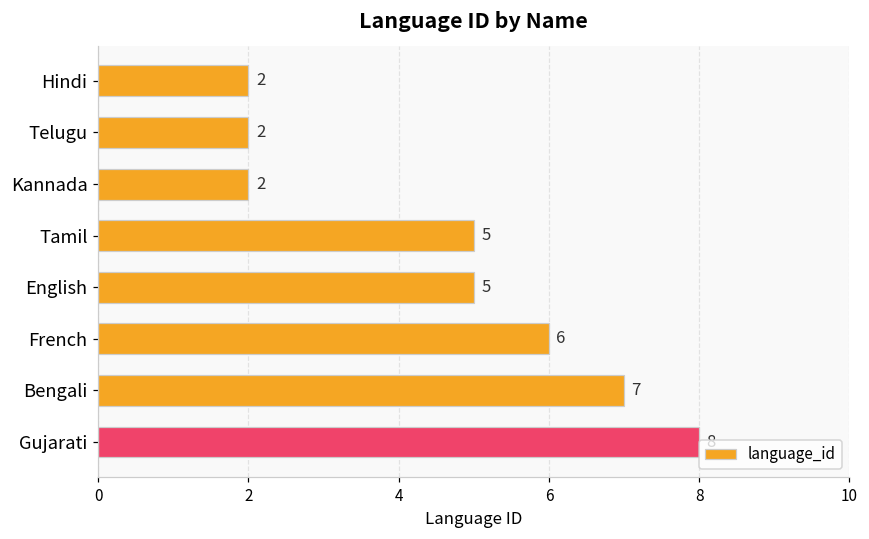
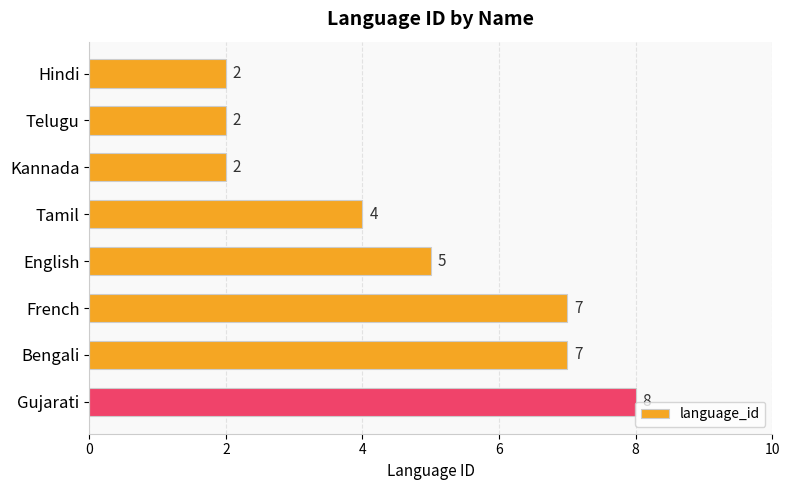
Tamil: 5 -> 4
French: 6 -> 7
